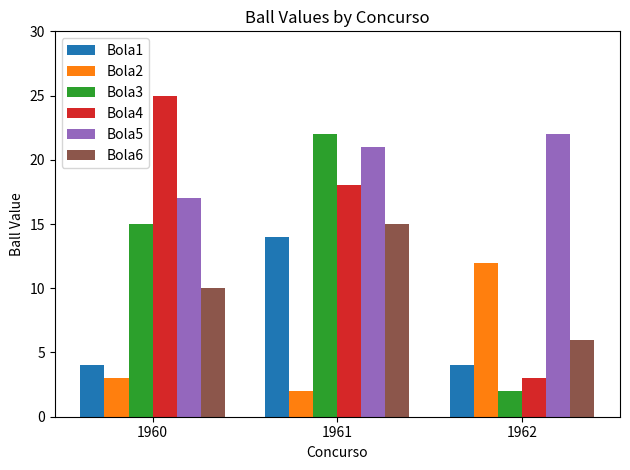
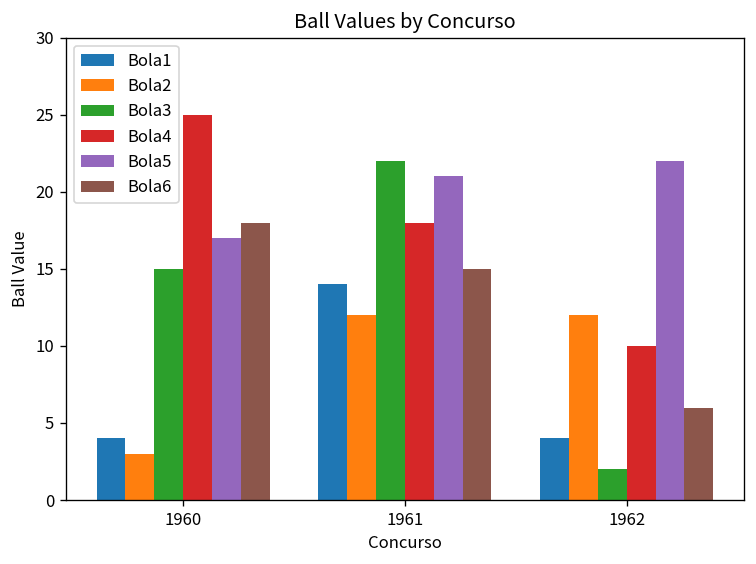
Bola6, 1960: 10 -> 18
Bola2, 1961: 2 -> 12
Bola4, 1962: 3 -> 10
